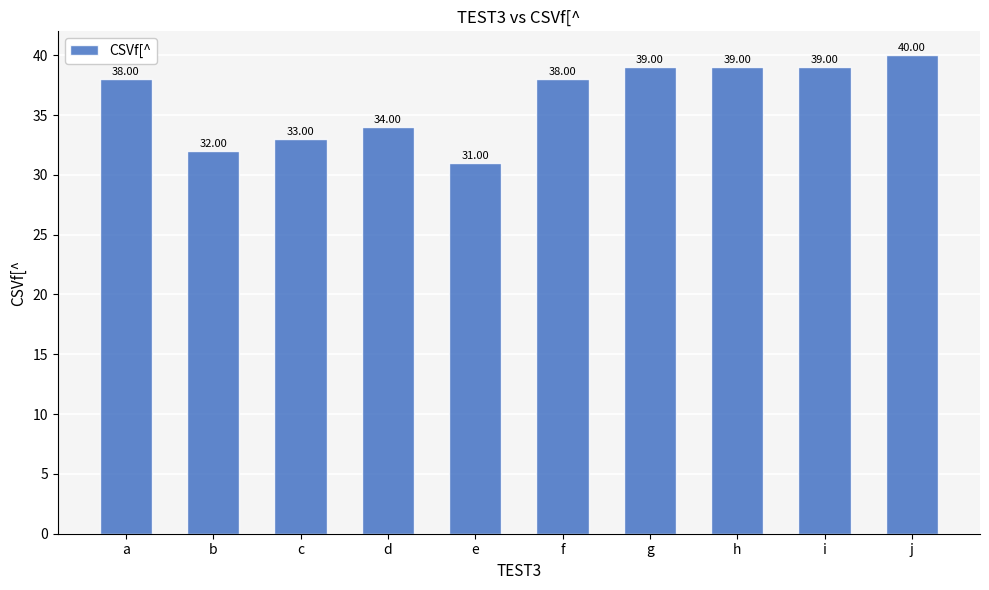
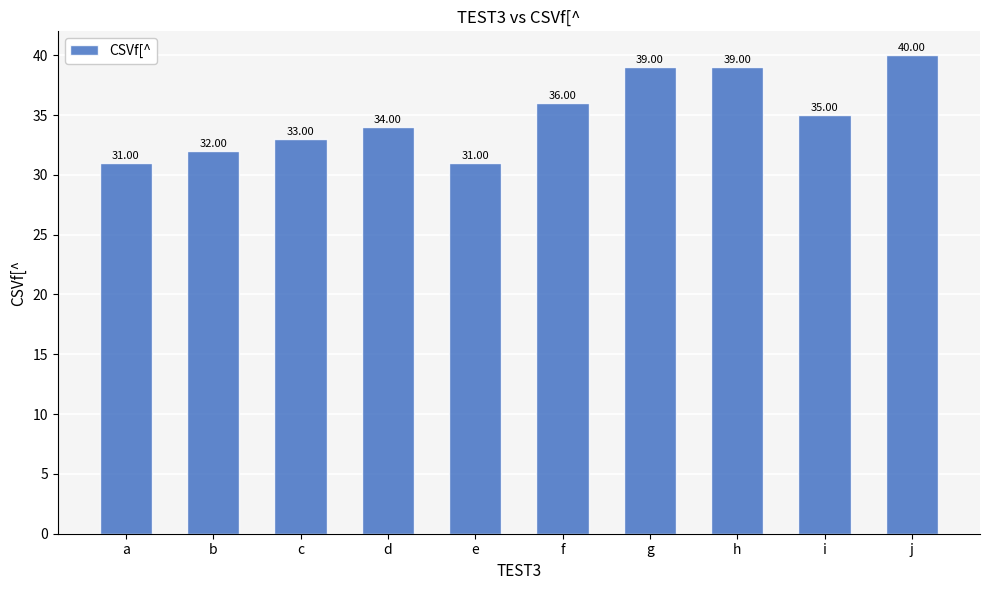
a: 38.00 -> 31.00
f: 38.00 -> 36.00
i: 39.00 -> 35.00
